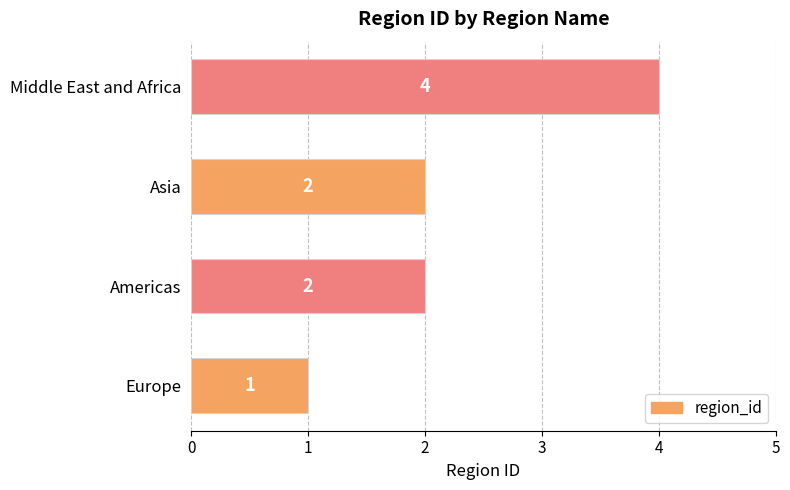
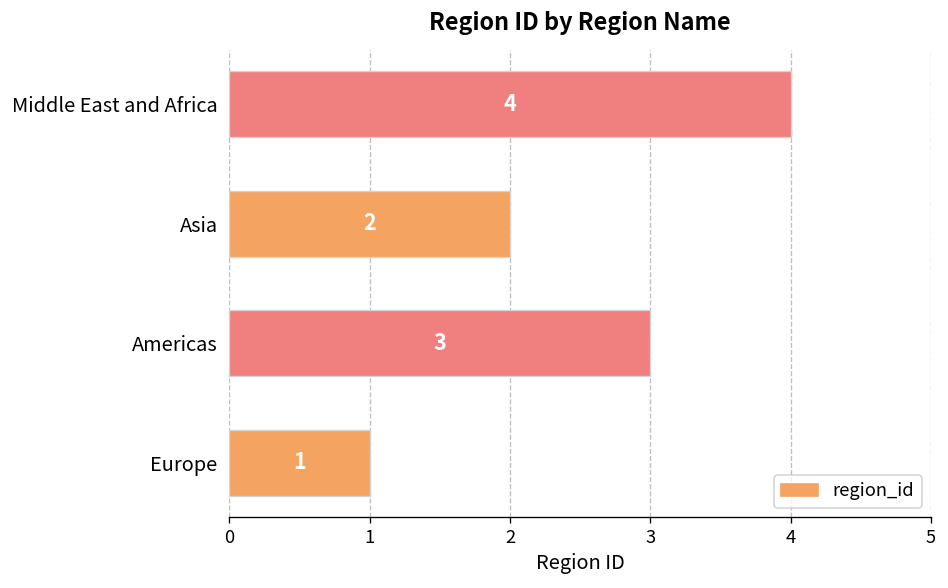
Americas: 2 -> 3
